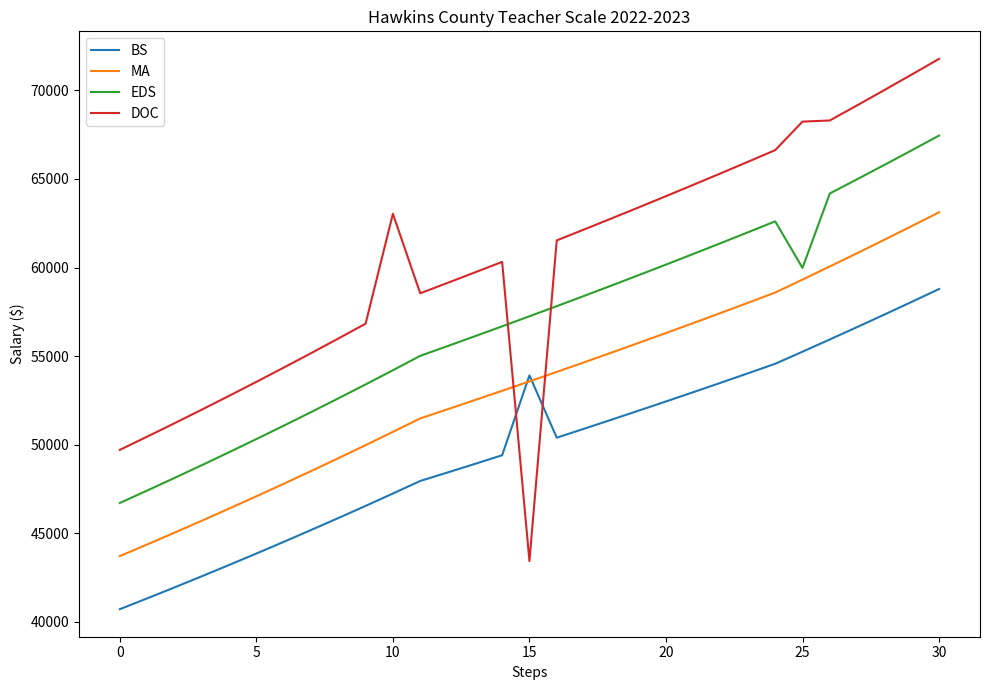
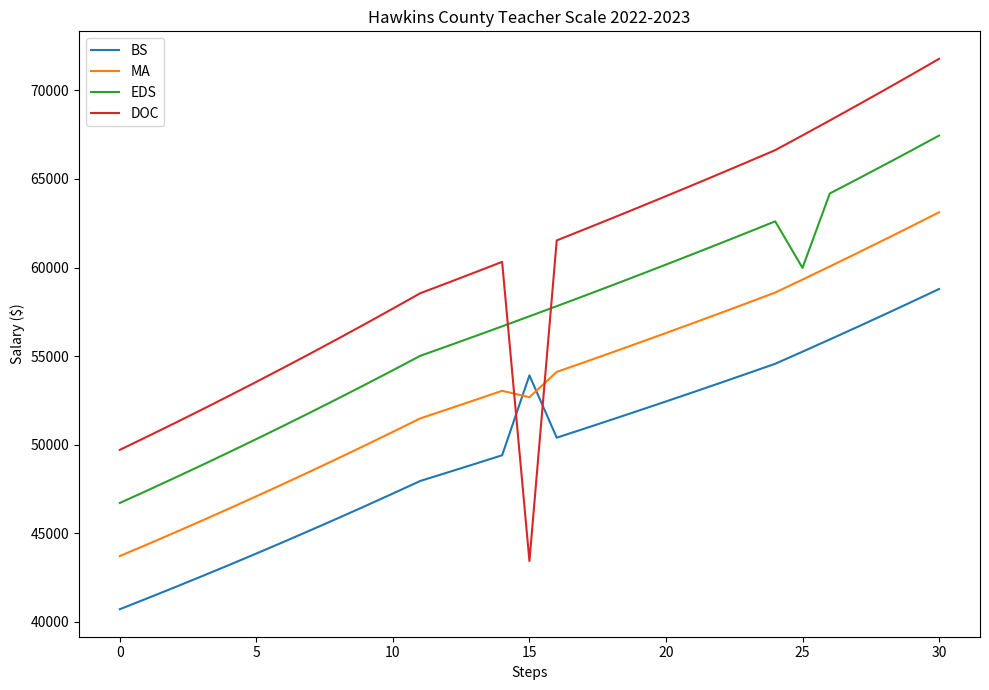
DOC, 10: 63000 -> 57700
MA, 15: 53600 -> 52700
DOC, 25: 68200 -> 67500
